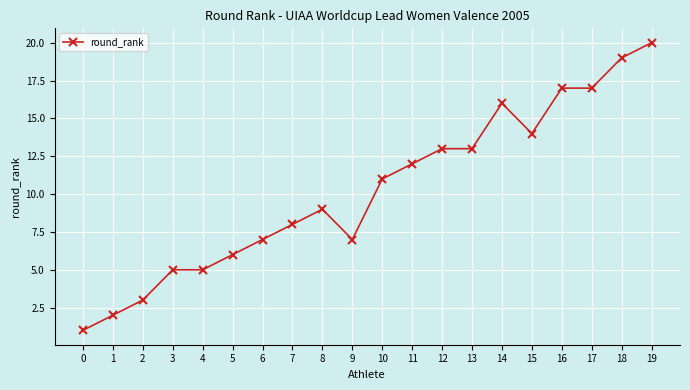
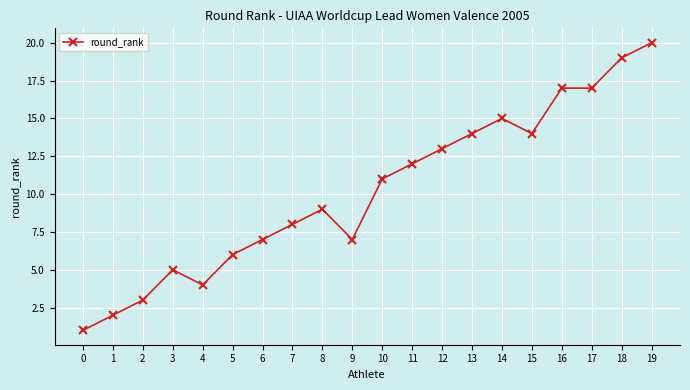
4: 5 -> 4
13: 13 -> 14
14: 16 -> 15
